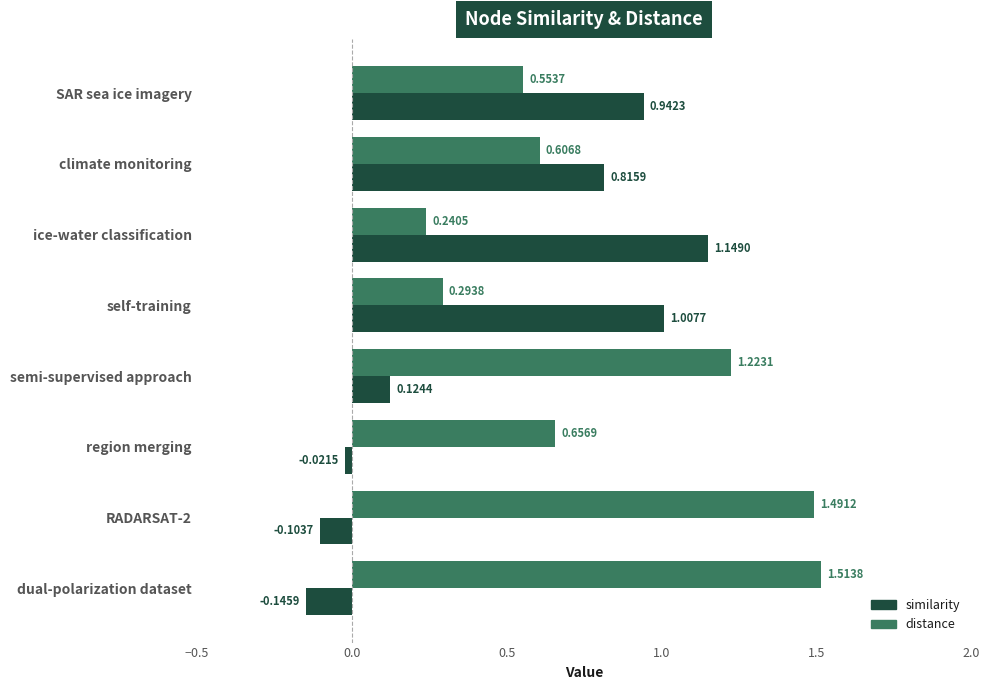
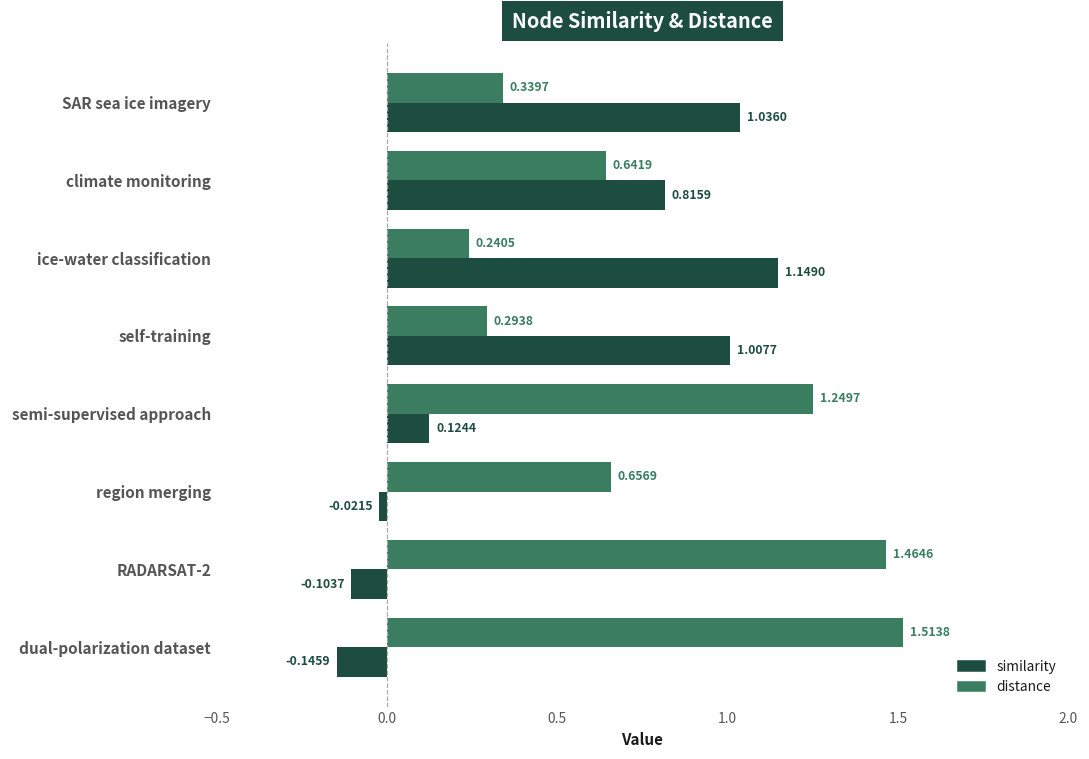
distance, SAR sea ice imagery: 0.5537 -> 0.3397
similarity, SAR sea ice imagery: 0.9423 -> 1.0360
distance, climate monitoring: 0.6068 -> 0.6419
distance, semi-supervised approach: 1.2231 -> 1.2497
distance, RADARSAT-2: 1.4912 -> 1.4646
